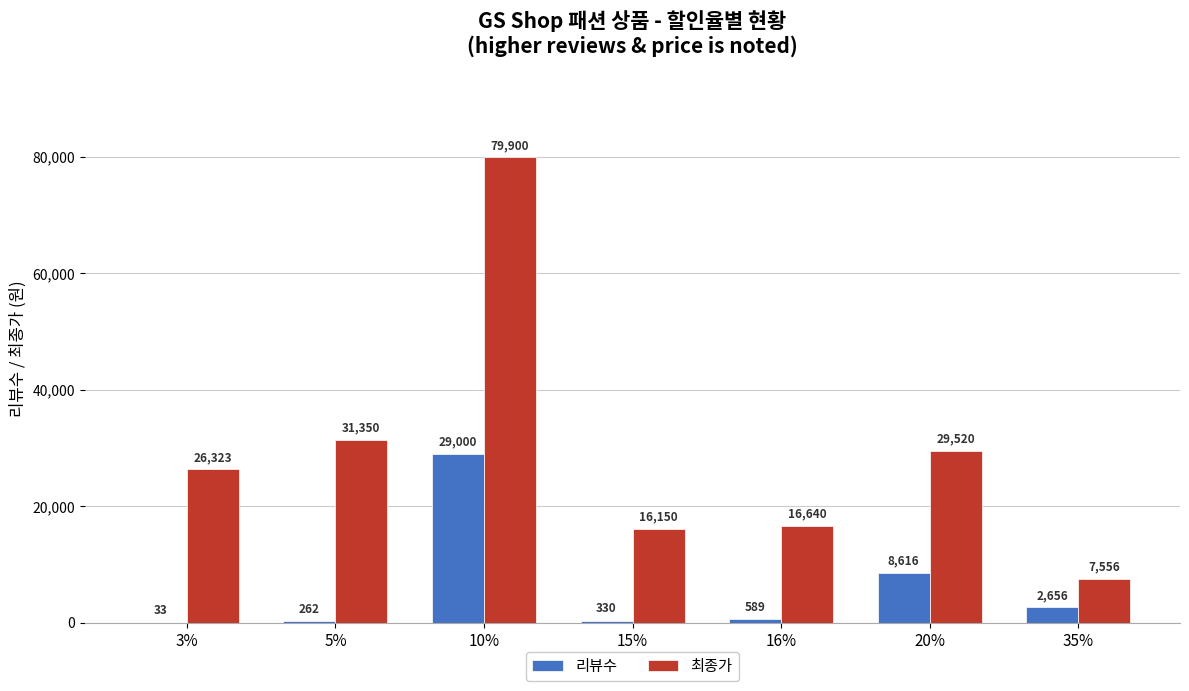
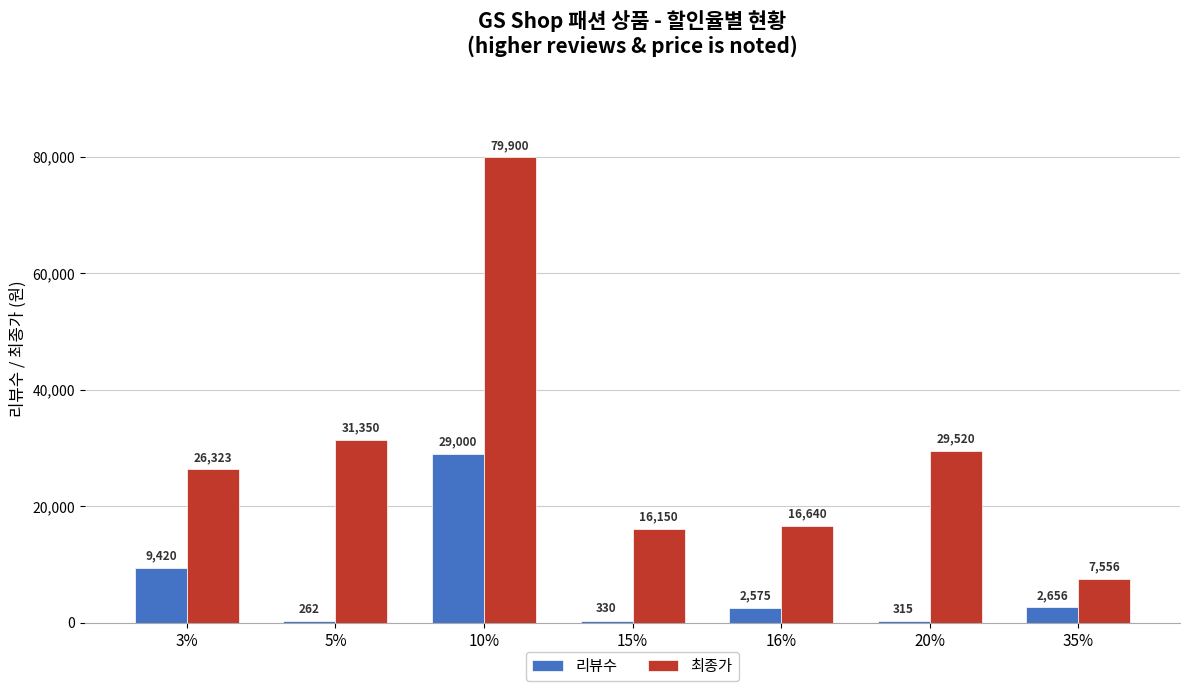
리뷰수, 3%: 33 -> 9,420
리뷰수, 16%: 589 -> 2,575
리뷰수, 20%: 8,616 -> 315
